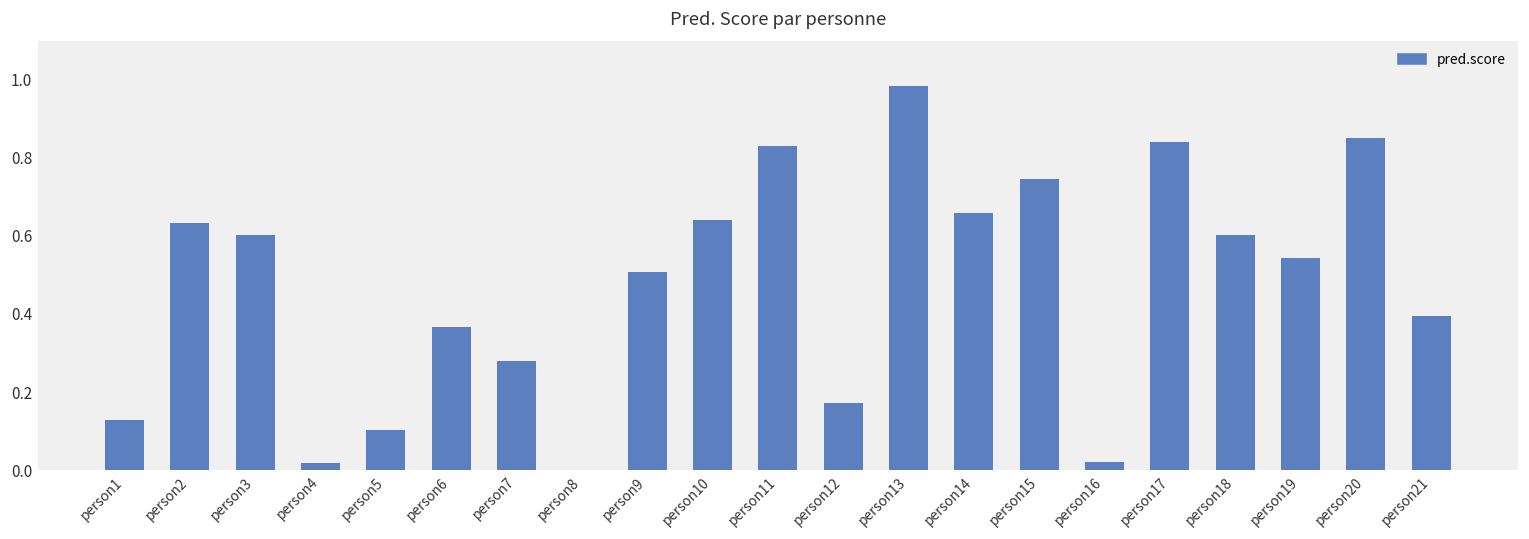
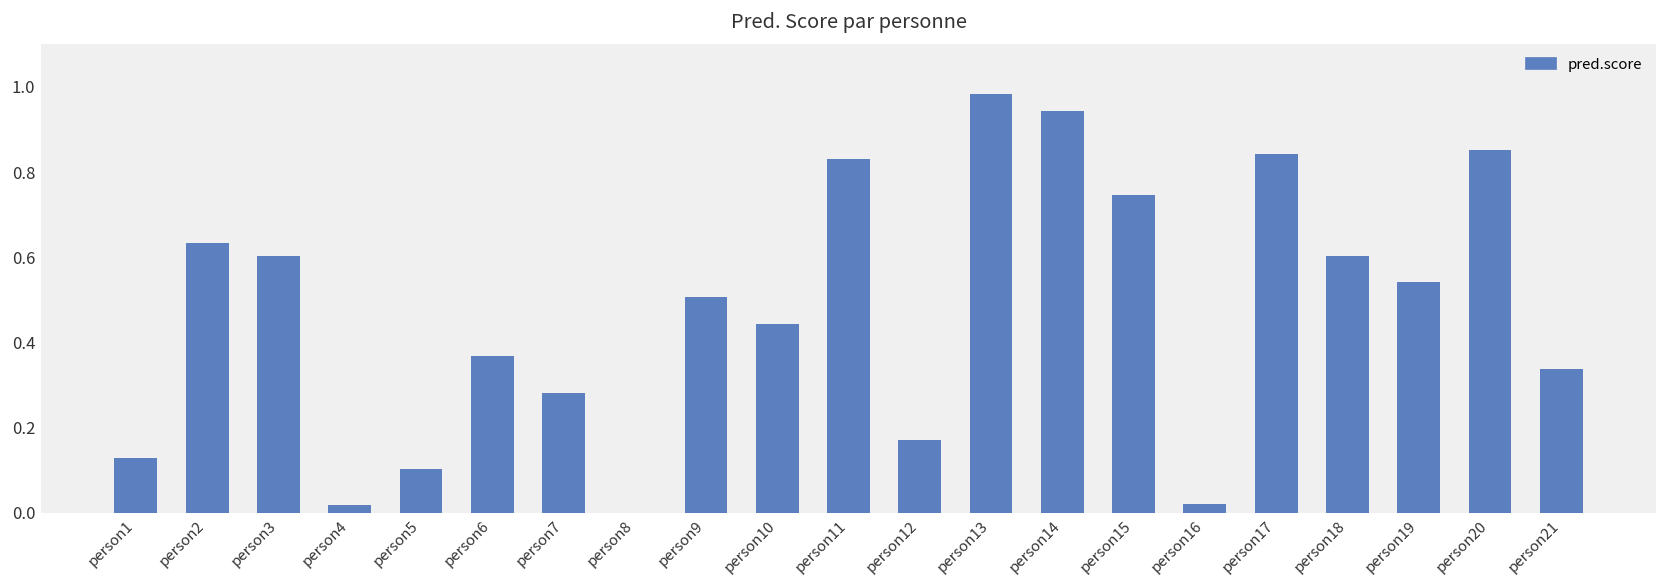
person10: 0.64 -> 0.44
person14: 0.66 -> 0.94
person21: 0.40 -> 0.34
